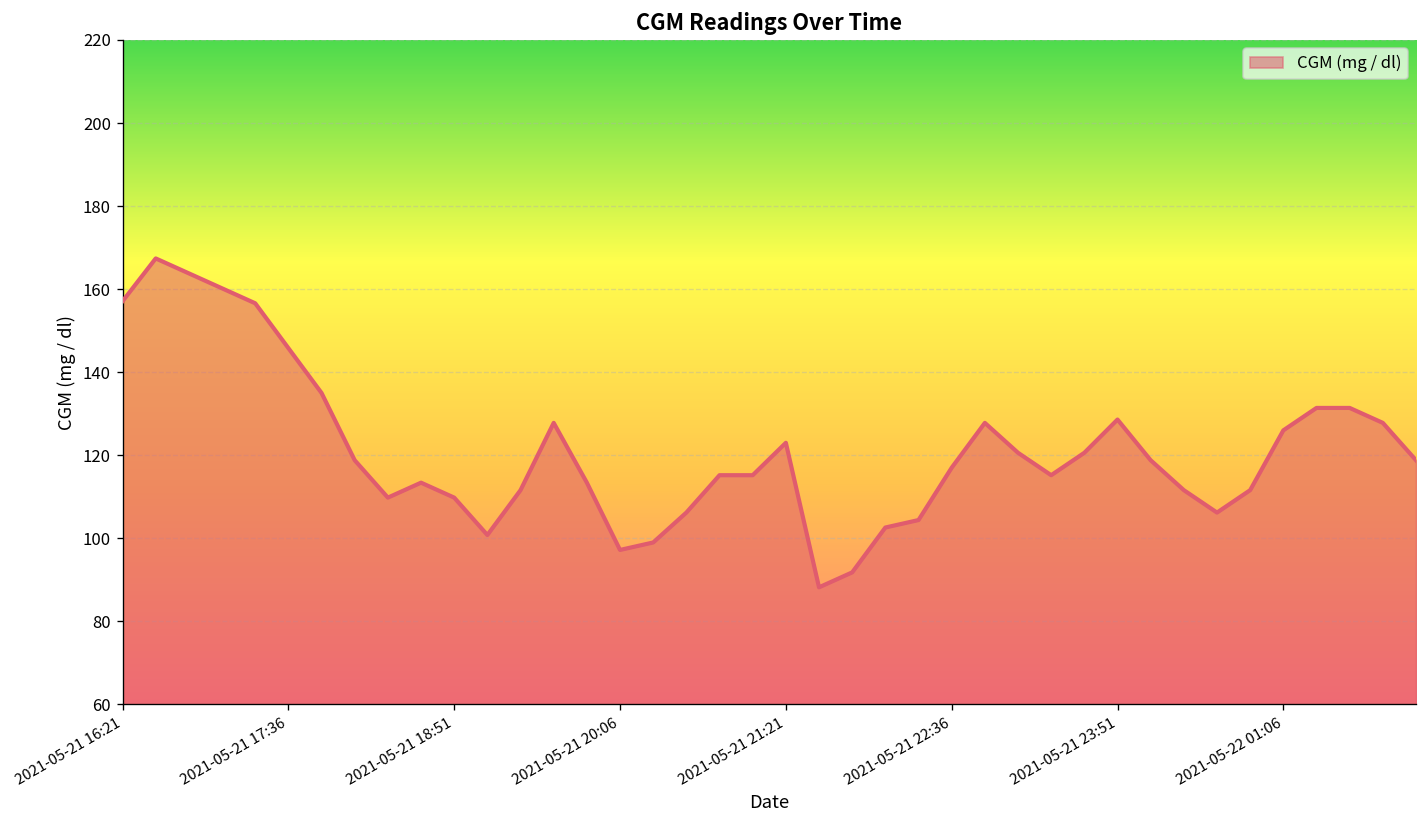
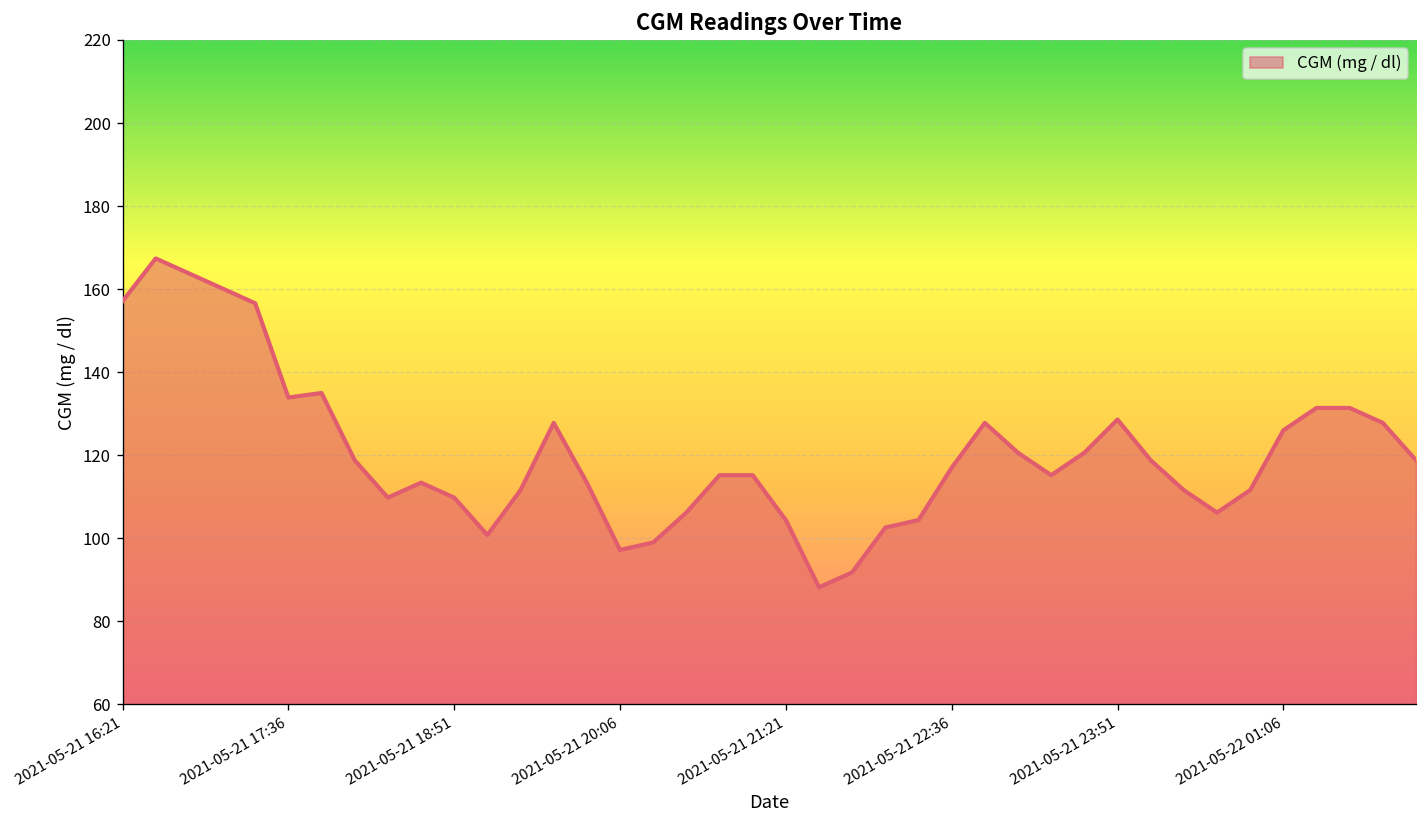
2021-05-21 17:36: 146 -> 134
2021-05-21 21:21: 123 -> 104
